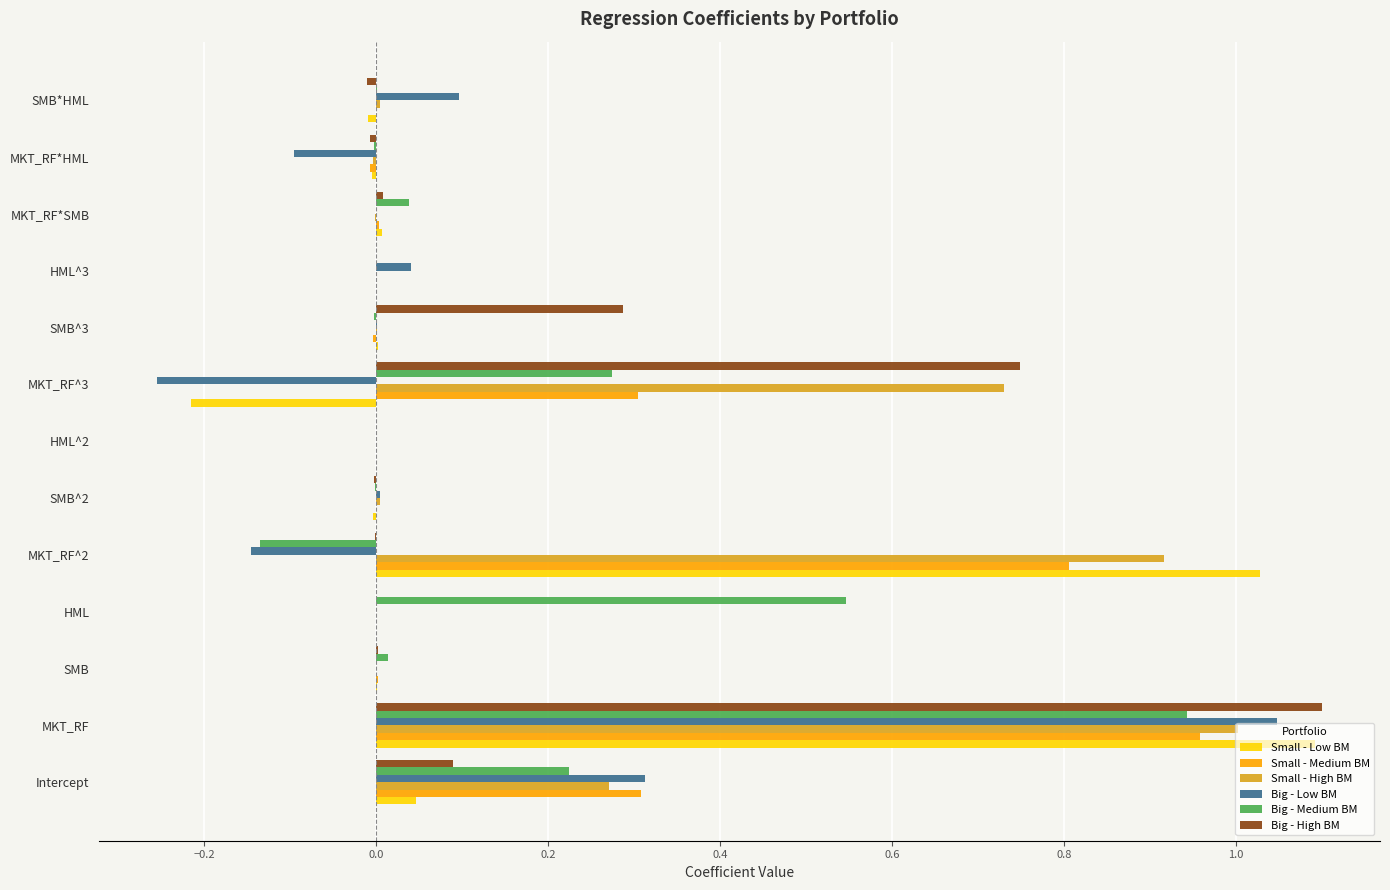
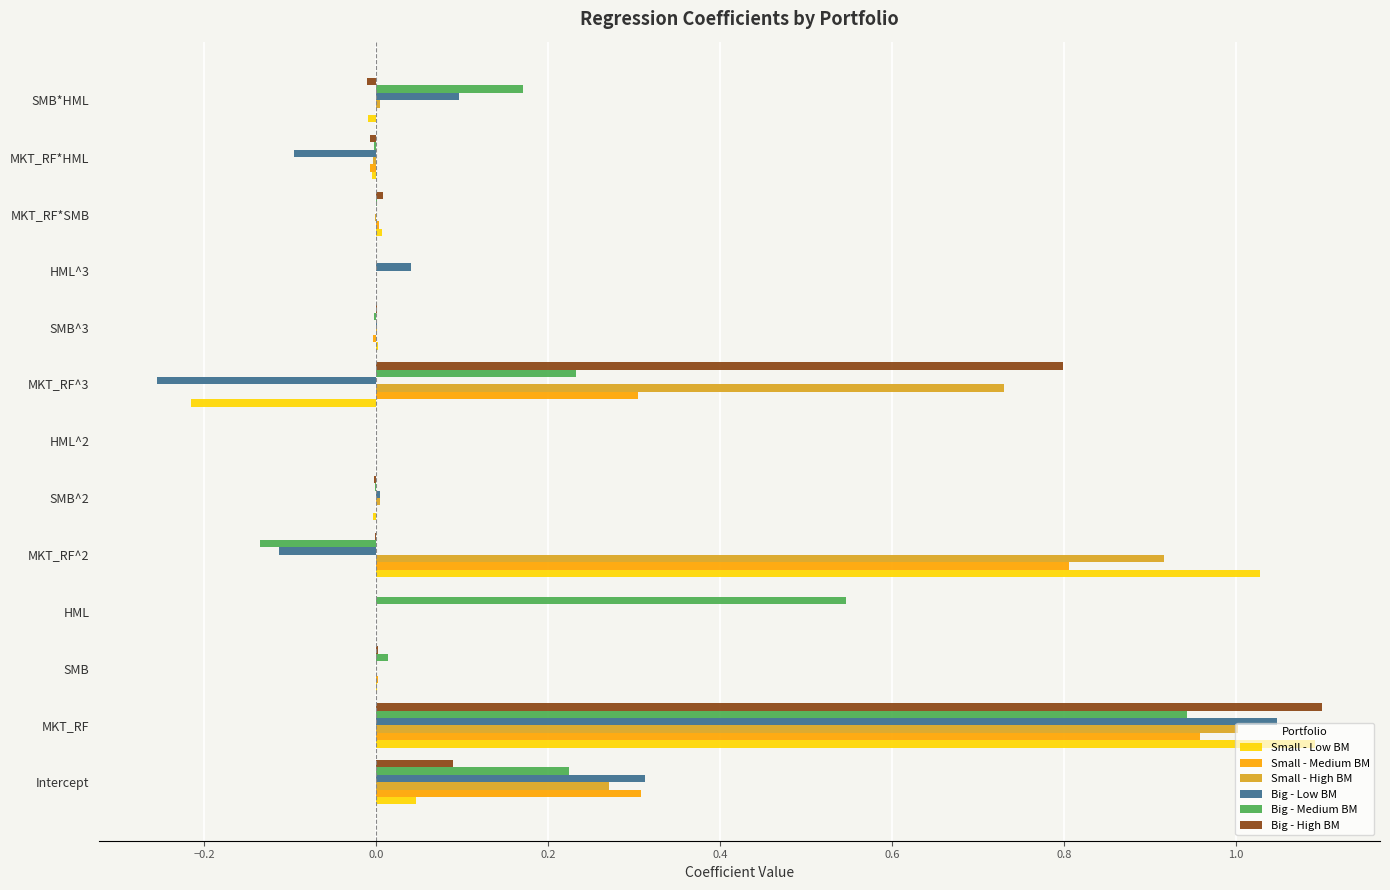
Big - Medium BM, SMB*HML: 0.00 -> 0.17
Big - Medium BM, MKT_RF*SMB: 0.04 -> 0.00
Big - High BM, SMB^3: 0.29 -> 0.00
Big - High BM, MKT_RF^3: 0.75 -> 0.80
Big - Medium BM, MKT_RF^3: 0.27 -> 0.23
Big - Low BM, MKT_RF^2: -0.15 -> -0.11
